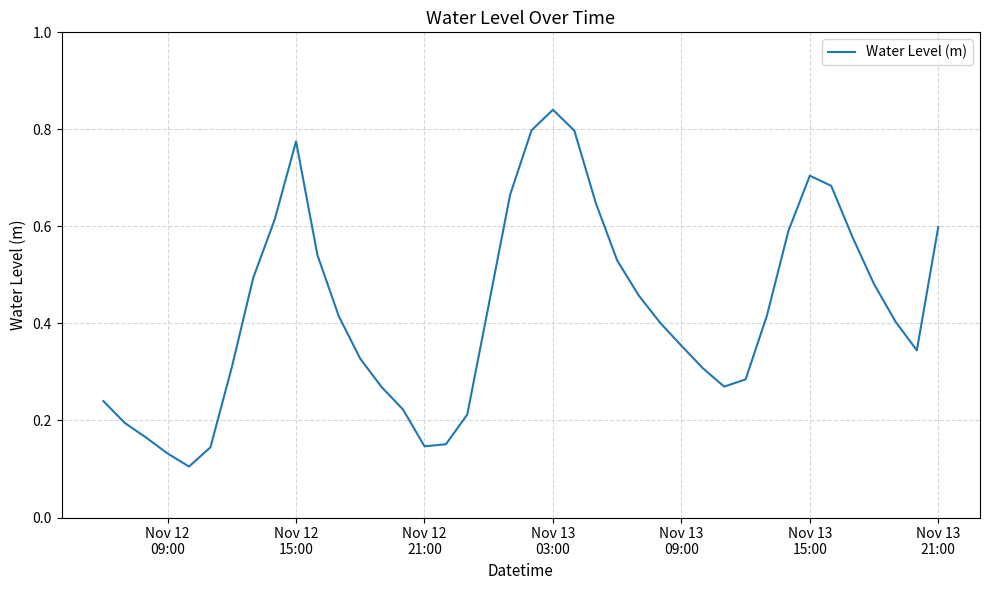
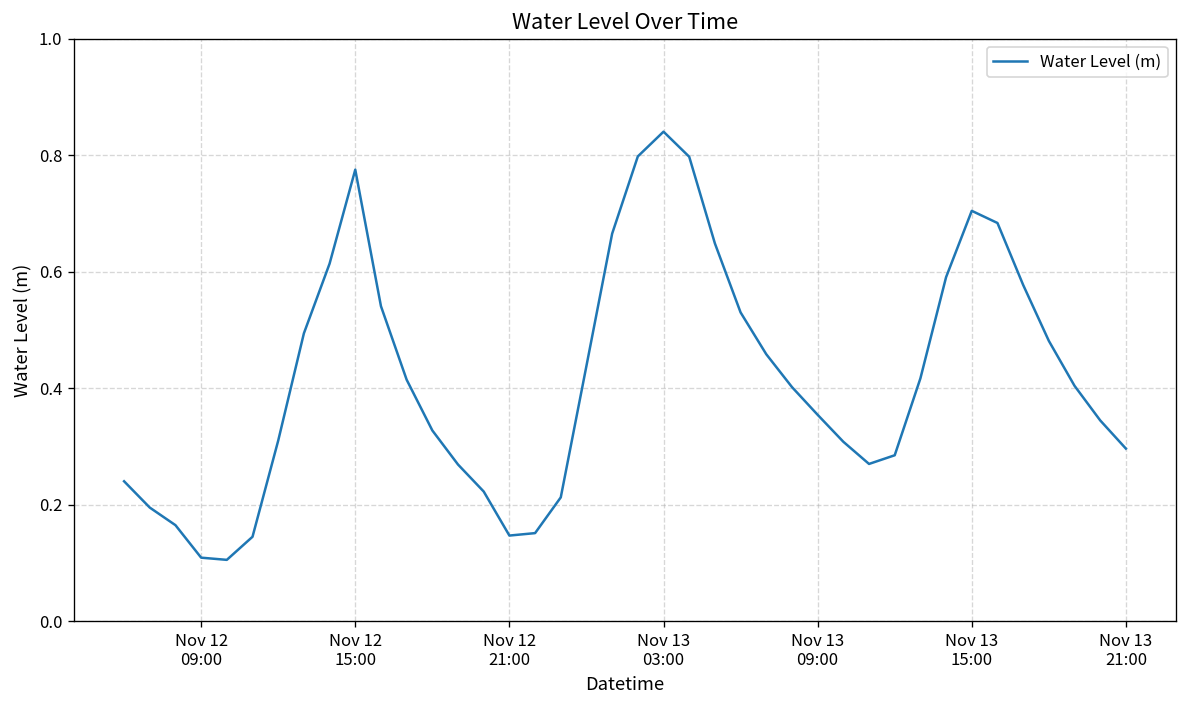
Nov 12 09:00: 0.13 -> 0.11
Nov 13 21:00: 0.60 -> 0.30
